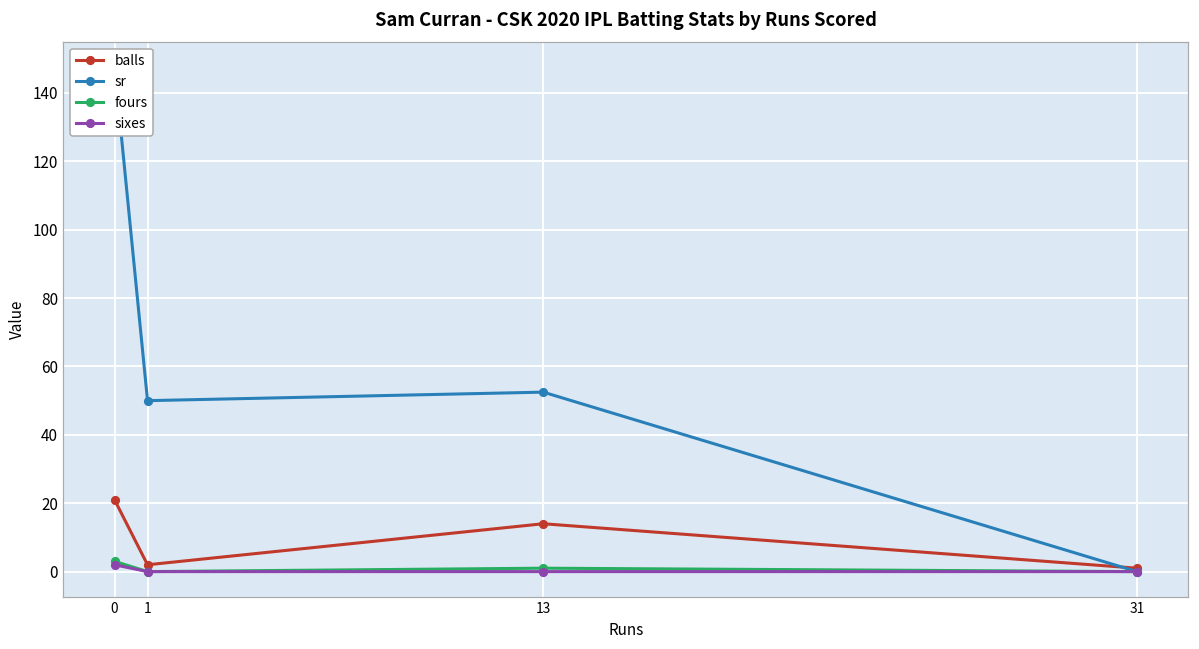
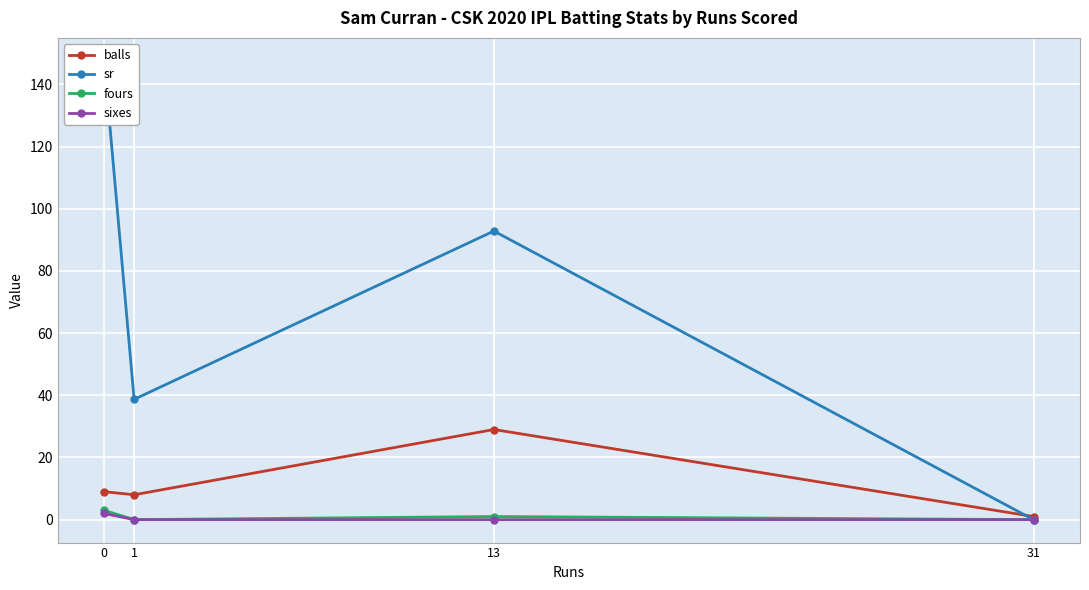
balls, 0: 21 -> 9
balls, 1: 2 -> 8
sr, 1: 50 -> 39
balls, 13: 14 -> 29
sr, 13: 52 -> 93
